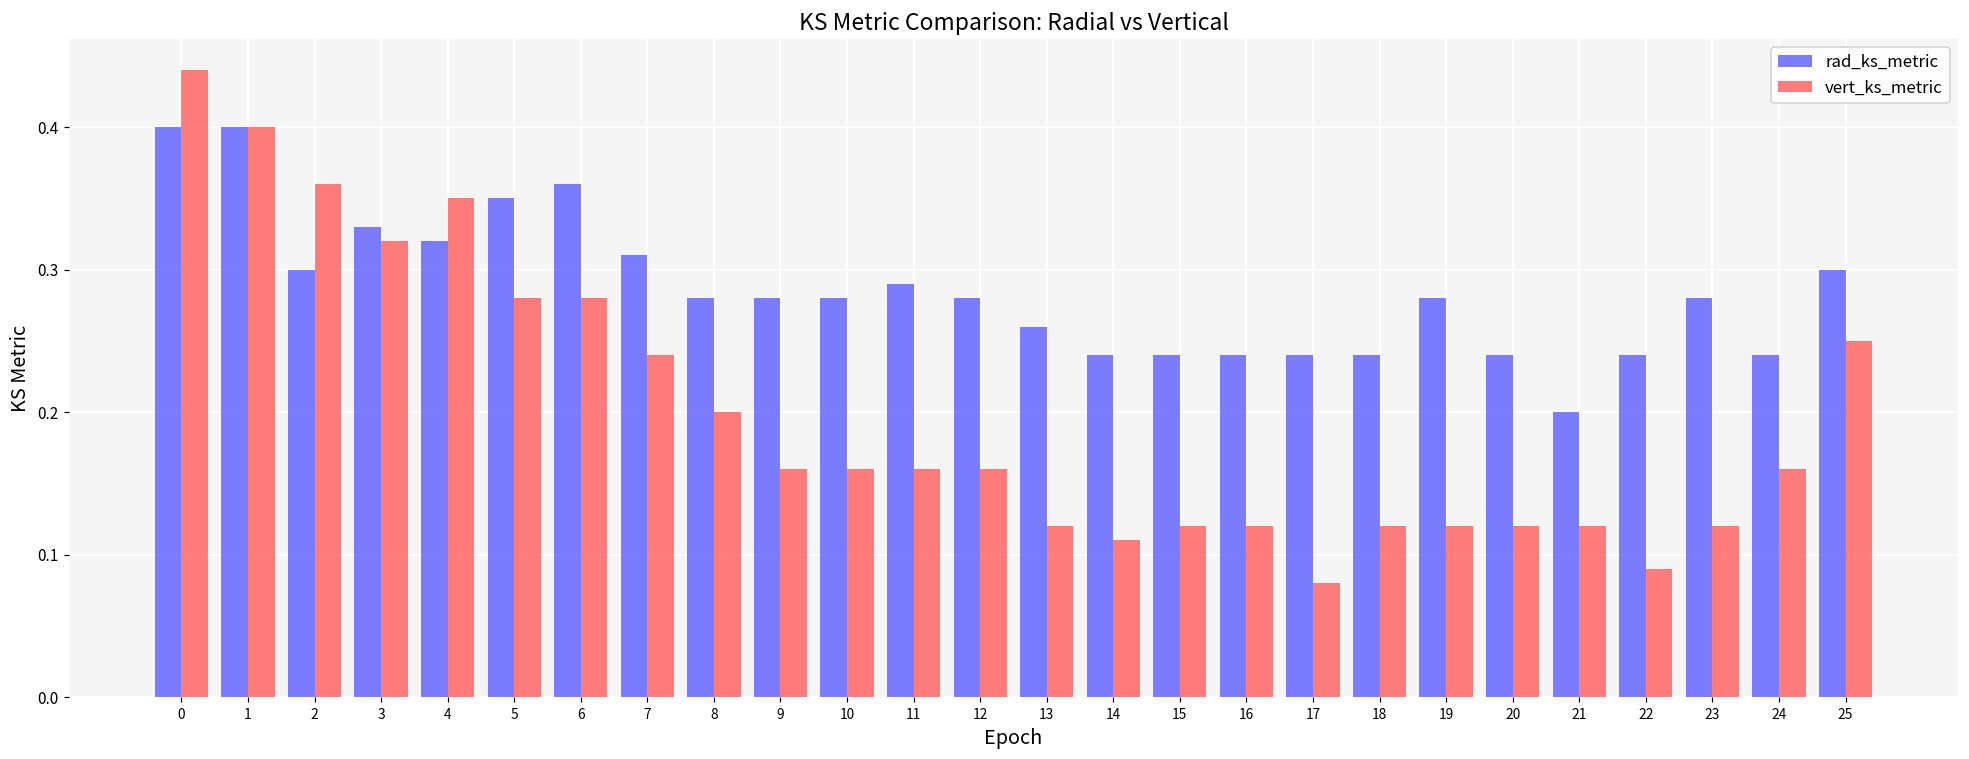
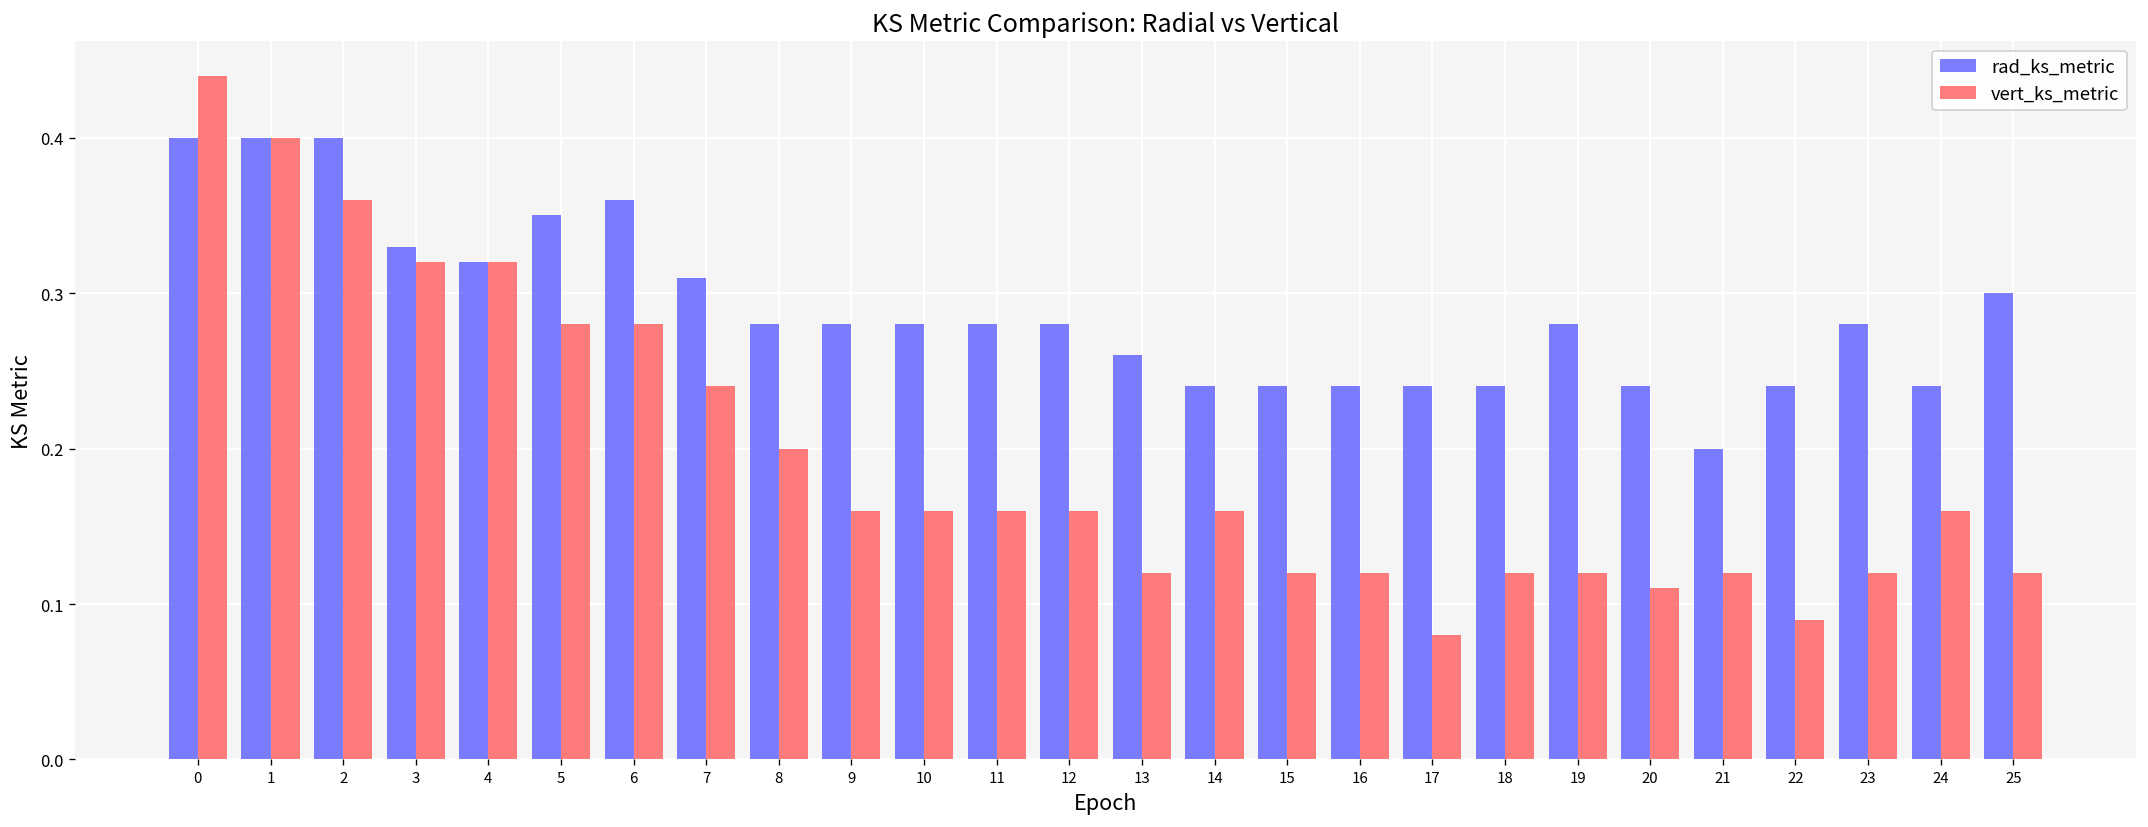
rad_ks_metric, 2: 0.3 -> 0.4
vert_ks_metric, 4: 0.35 -> 0.32
rad_ks_metric, 11: 0.29 -> 0.28
vert_ks_metric, 14: 0.11 -> 0.16
vert_ks_metric, 20: 0.12 -> 0.11
vert_ks_metric, 25: 0.25 -> 0.12
